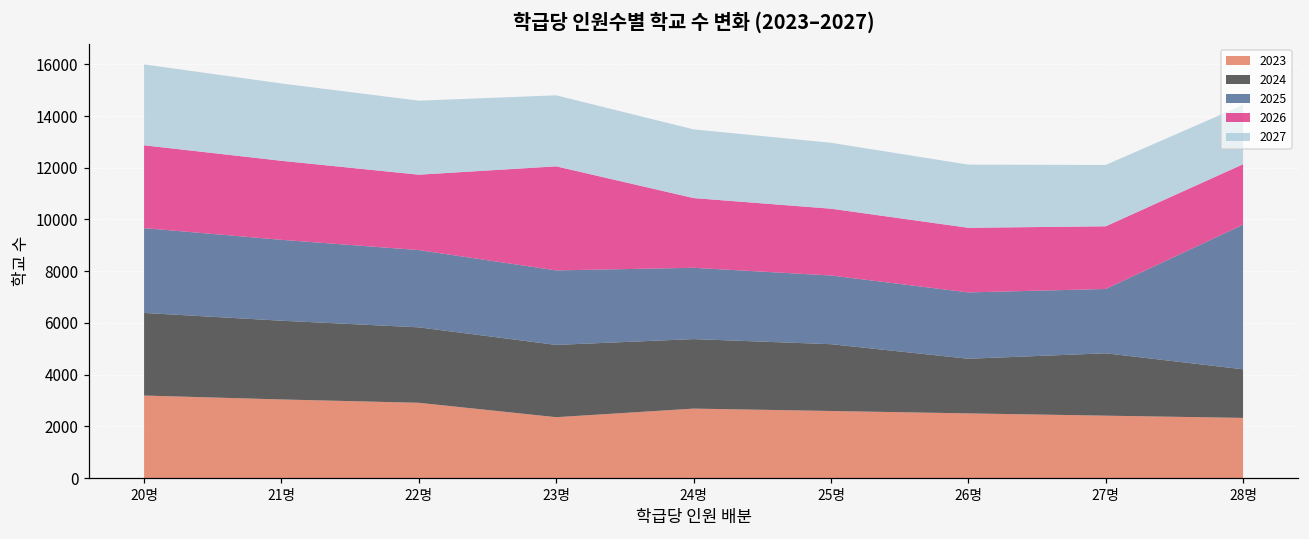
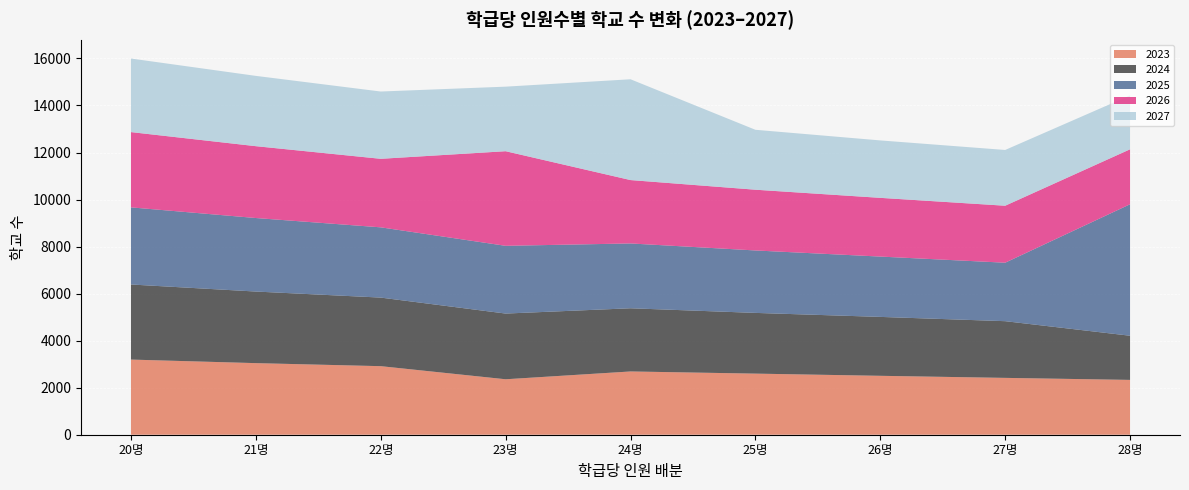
2027, 24명: 2700 -> 4300
2024, 26명: 2100 -> 2500
